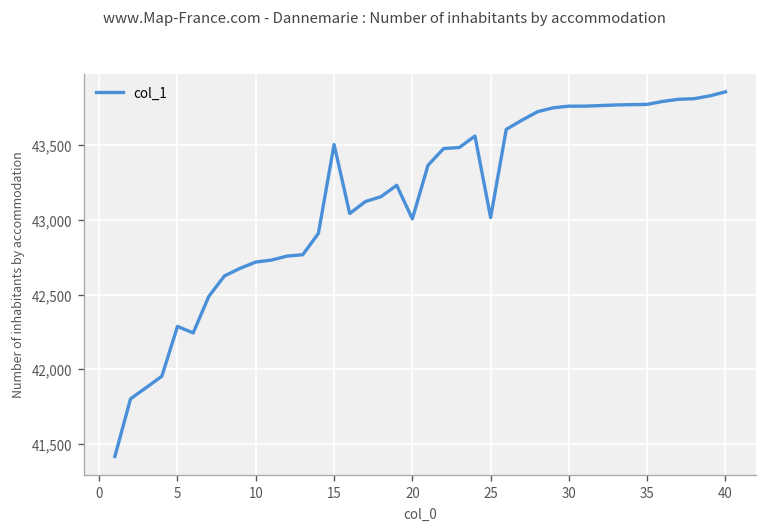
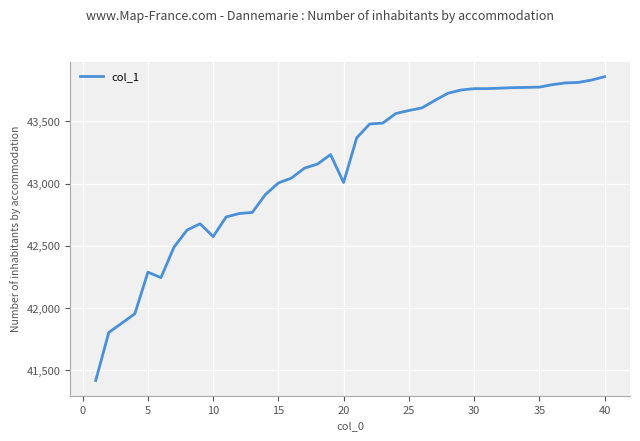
10: 42,720 -> 42,570
15: 43,510 -> 43,010
25: 43,020 -> 43,590
